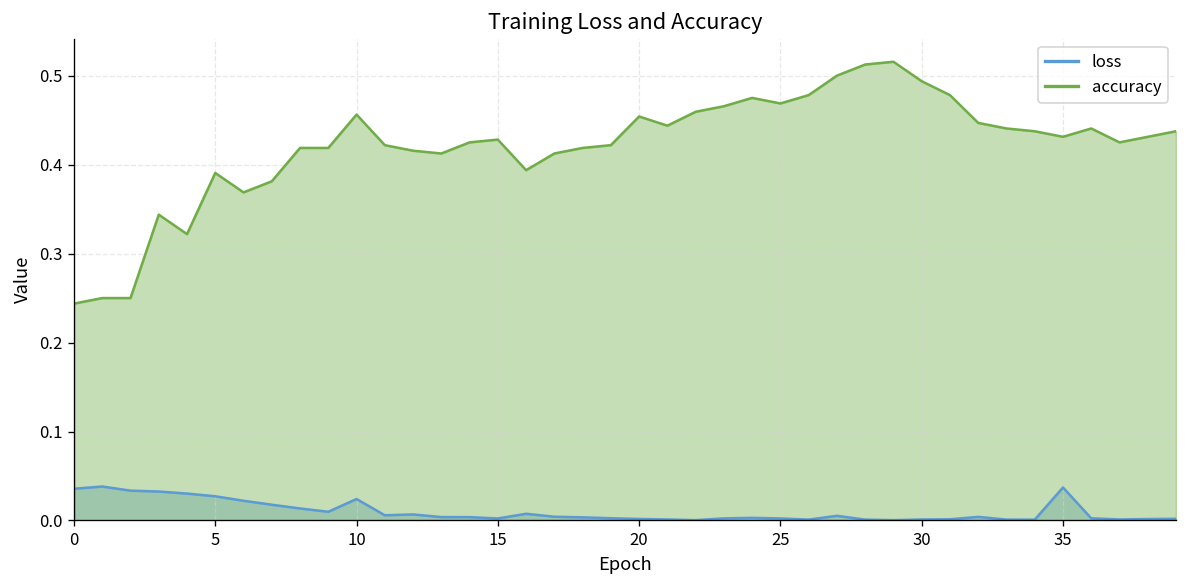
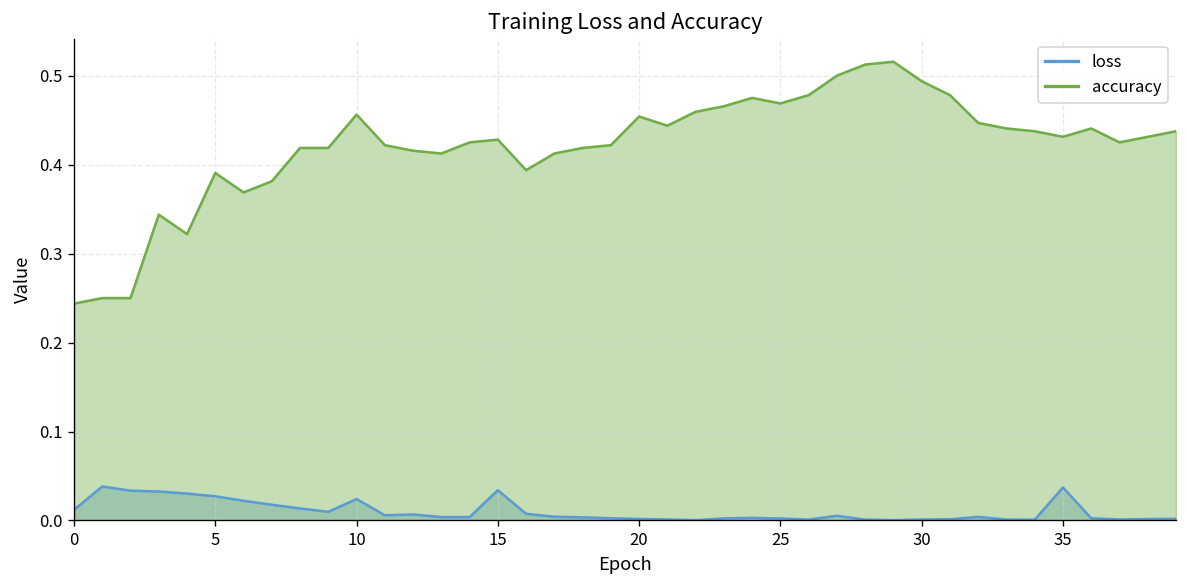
loss, 0: 0.04 -> 0.01
loss, 15: 0.00 -> 0.03
